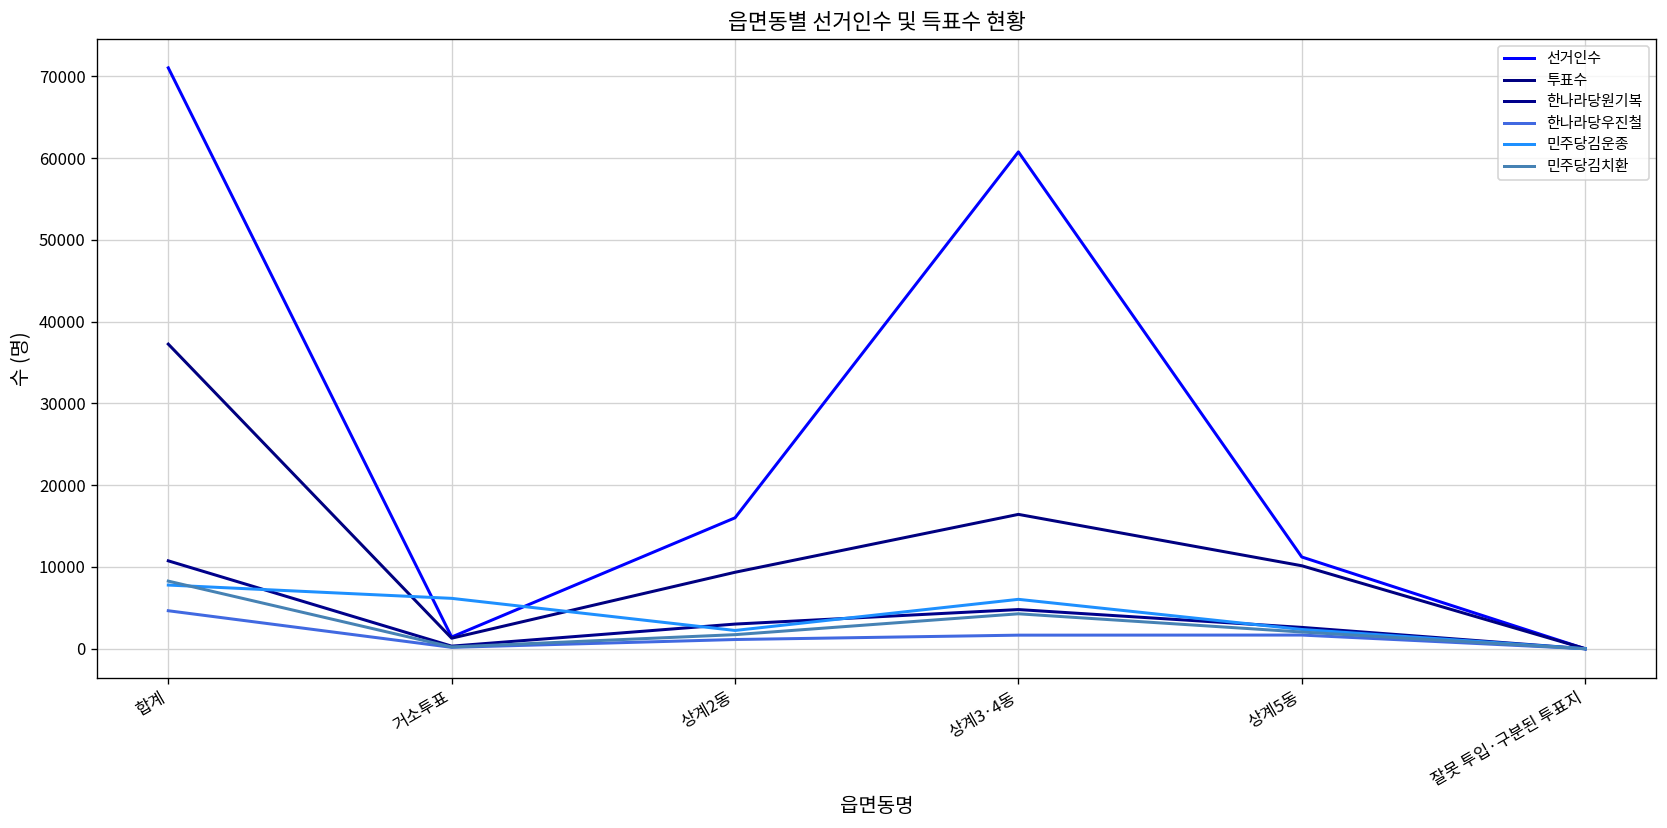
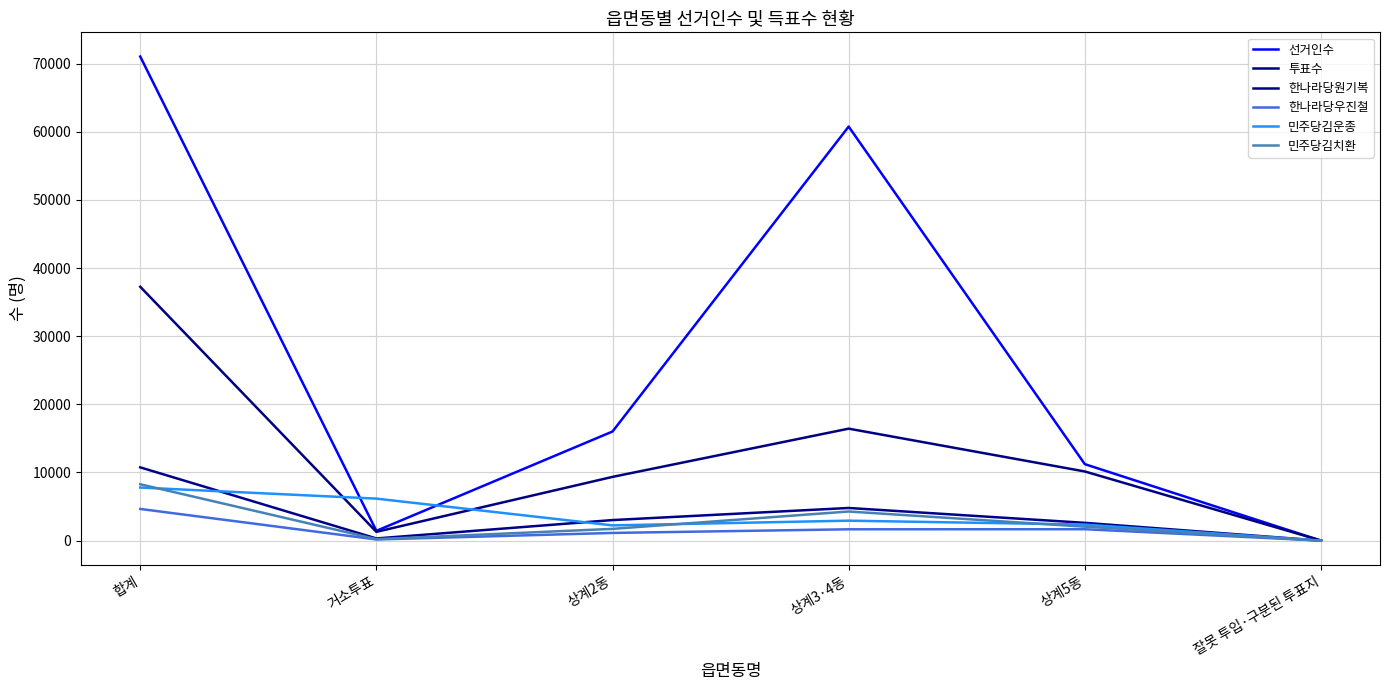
민주당김운종, 상계3·4동: 6000 -> 3000
